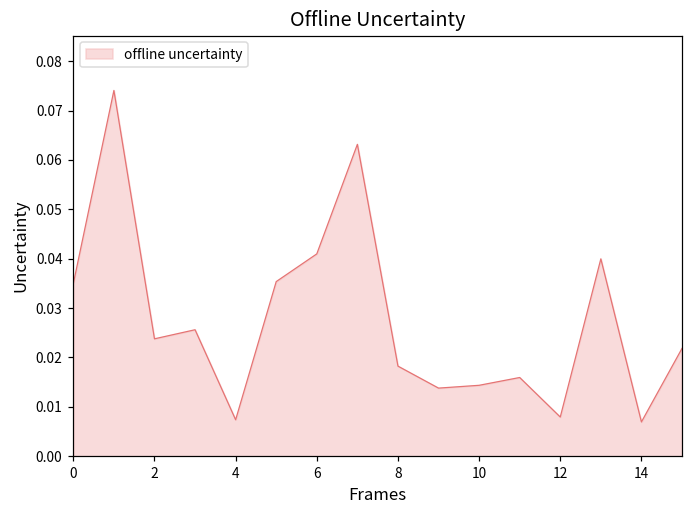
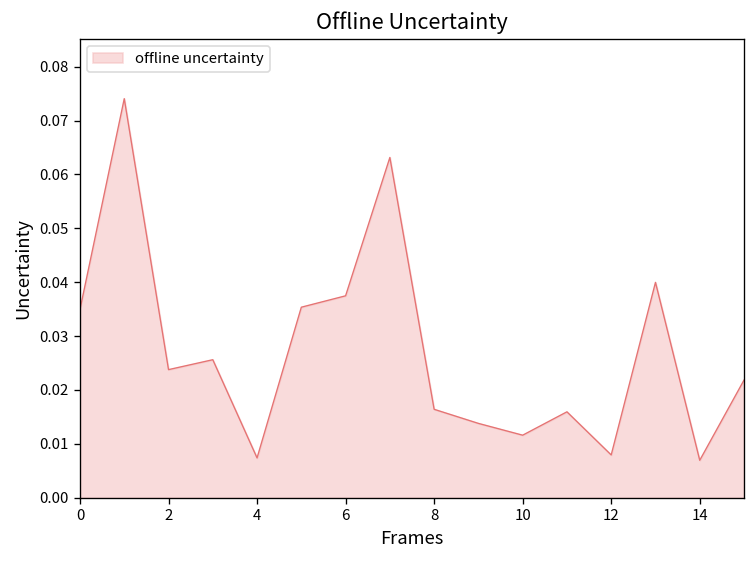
6: 0.041 -> 0.037
8: 0.018 -> 0.016
10: 0.014 -> 0.012
